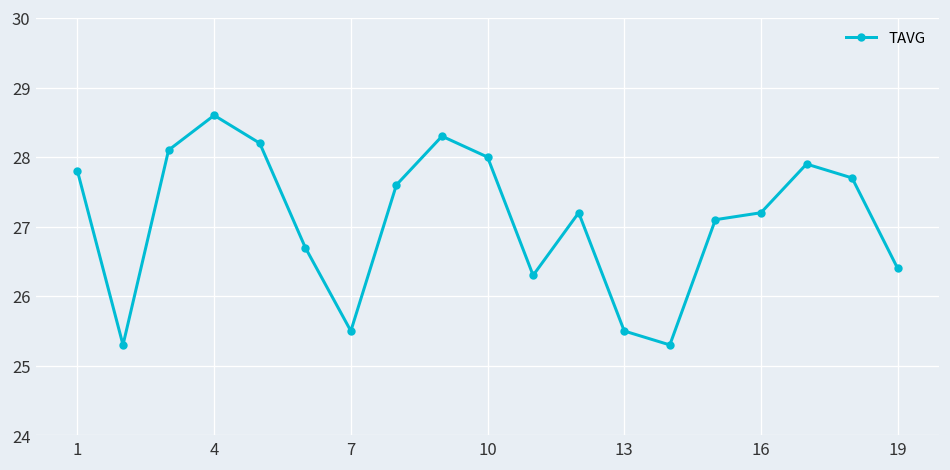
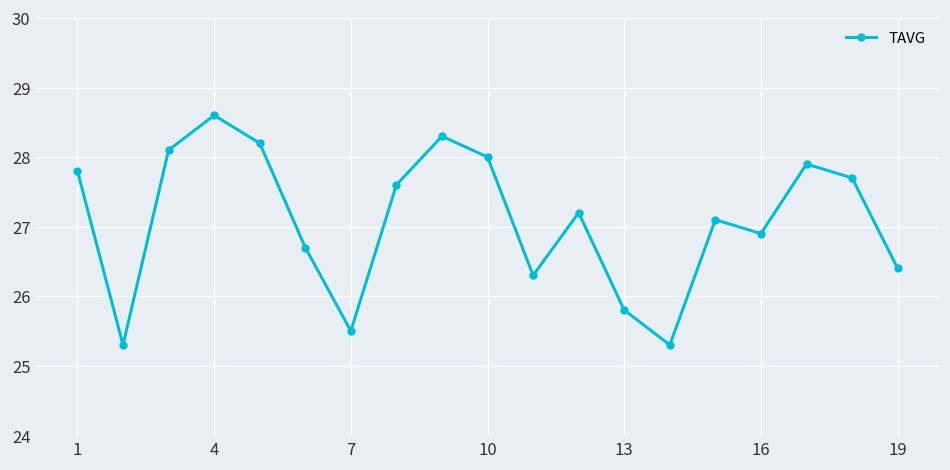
13: 25.5 -> 25.8
16: 27.2 -> 26.9
